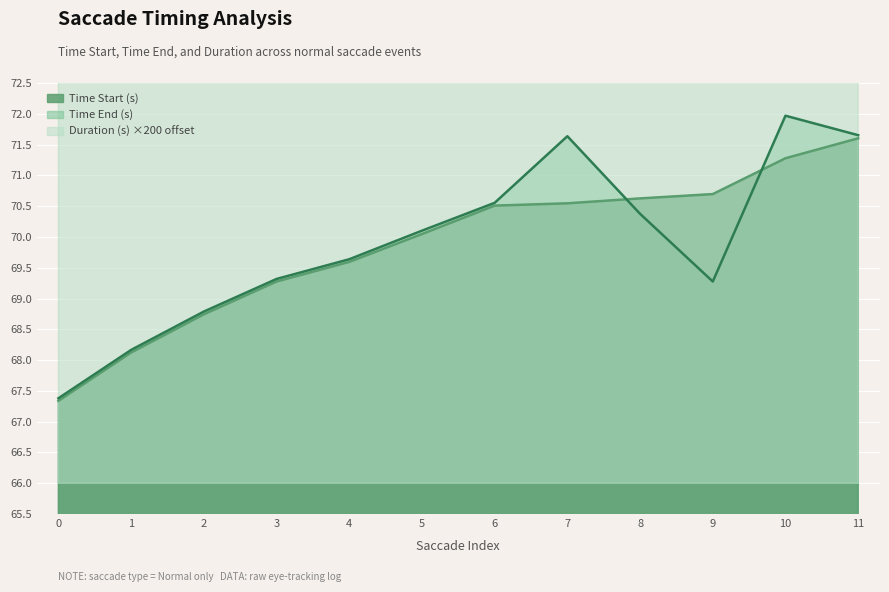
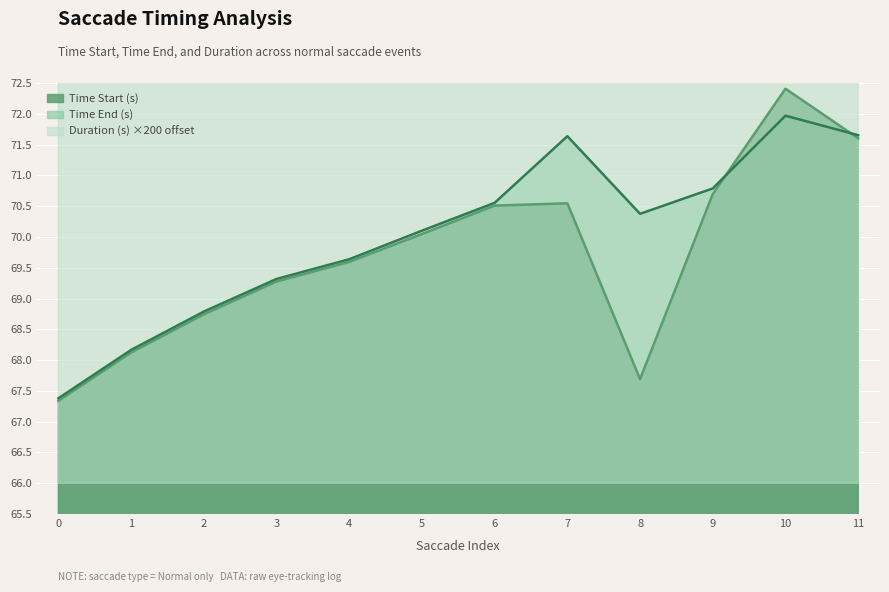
Time Start (s), 8: 70.6 -> 67.7
Time End (s), 9: 69.3 -> 70.8
Time Start (s), 10: 71.3 -> 72.4
